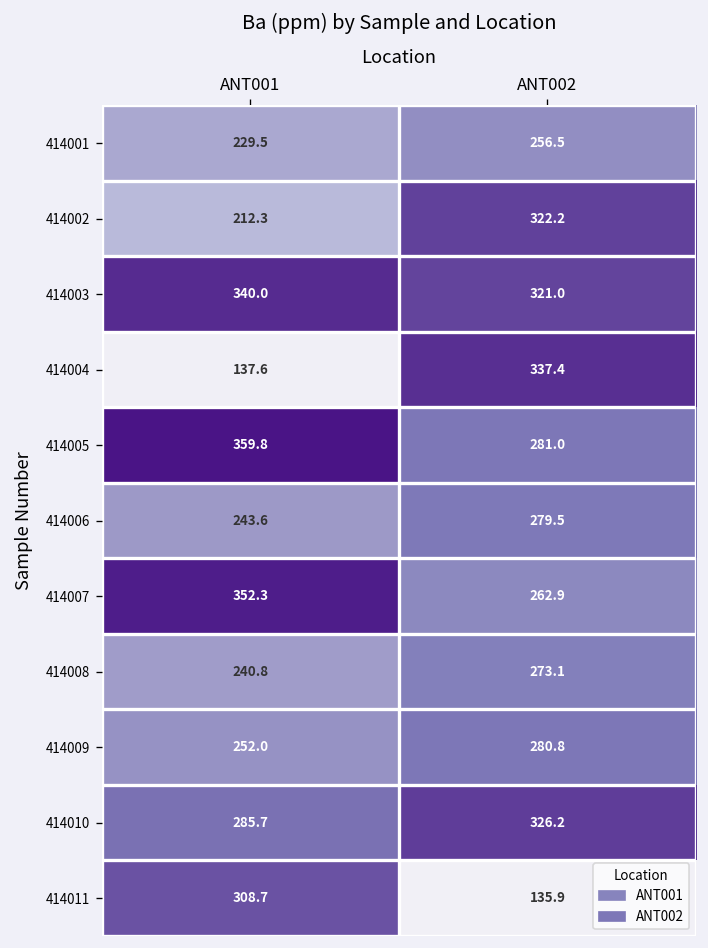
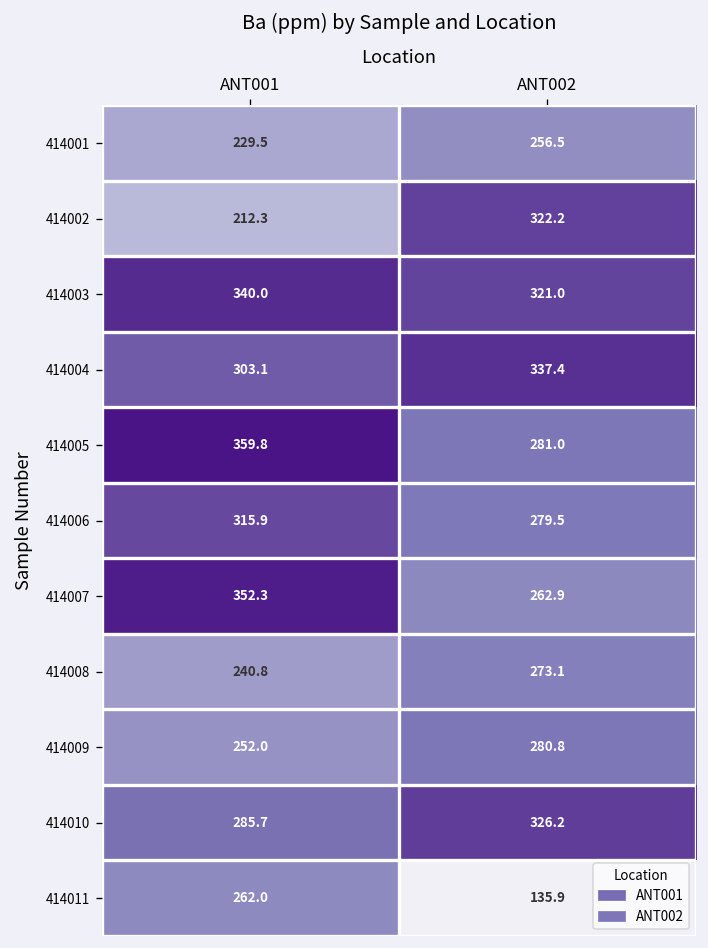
414004, ANT001: 137.6 -> 303.1
414006, ANT001: 243.6 -> 315.9
414011, ANT001: 308.7 -> 262.0
